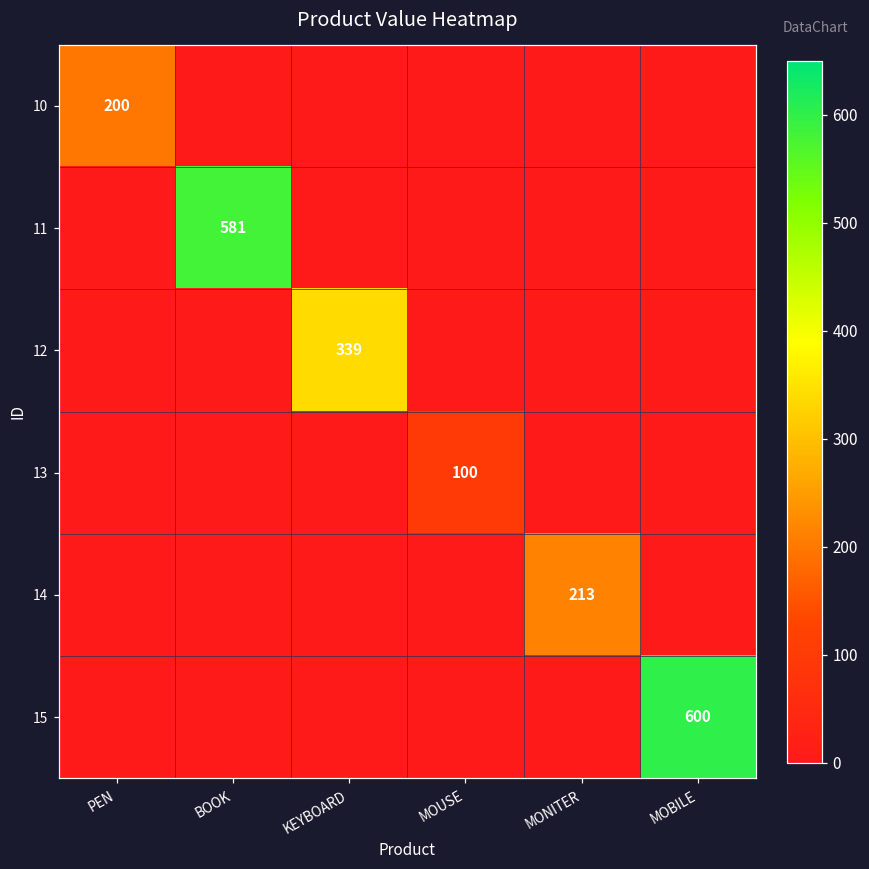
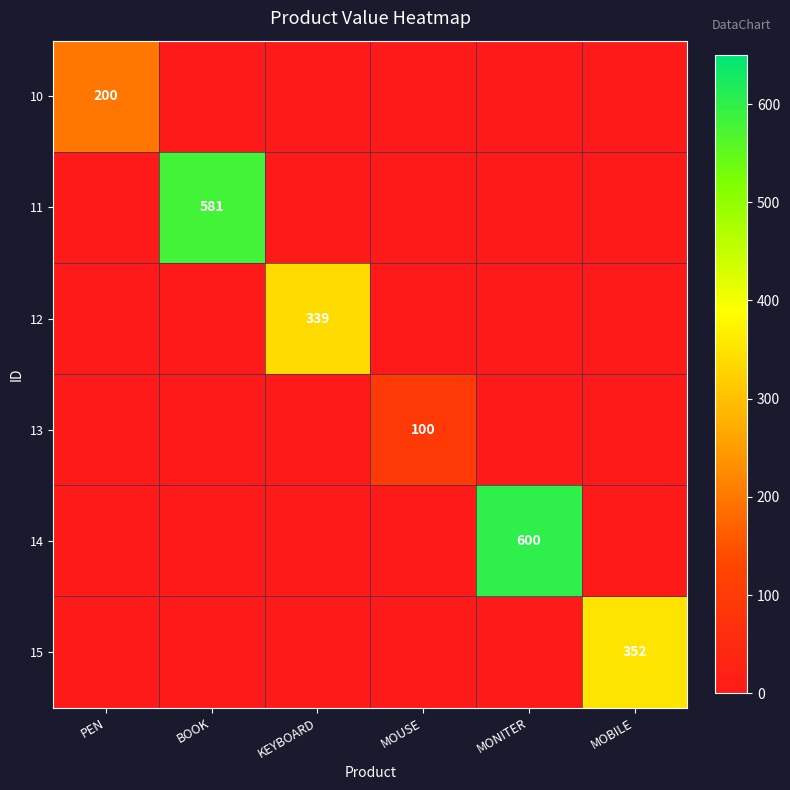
14, MONITER: 213 -> 600
15, MOBILE: 600 -> 352
